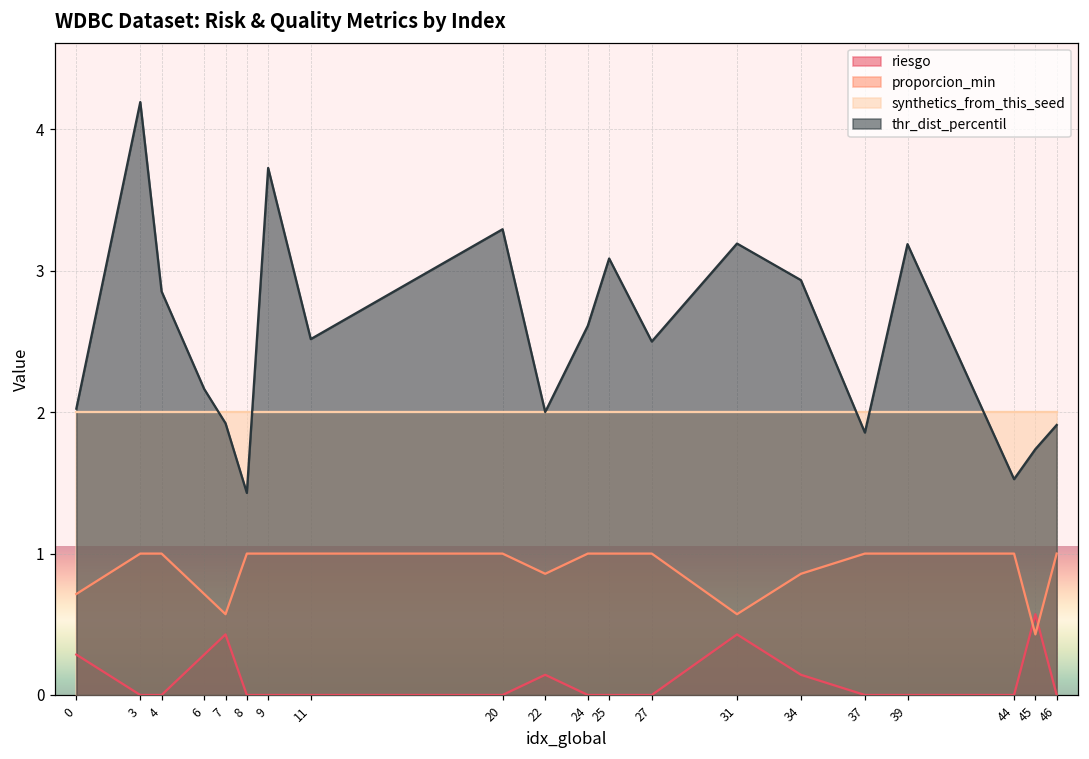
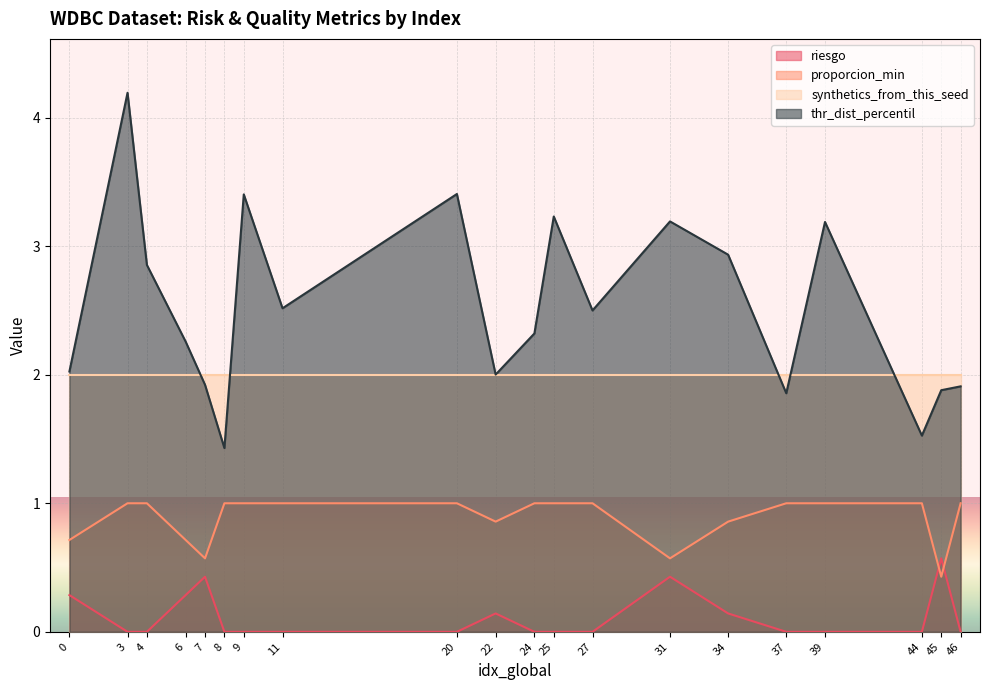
thr_dist_percentil, 6: 2.16 -> 2.26
thr_dist_percentil, 9: 3.73 -> 3.40
thr_dist_percentil, 20: 3.29 -> 3.41
thr_dist_percentil, 24: 2.61 -> 2.32
thr_dist_percentil, 25: 3.09 -> 3.23
thr_dist_percentil, 45: 1.74 -> 1.88
